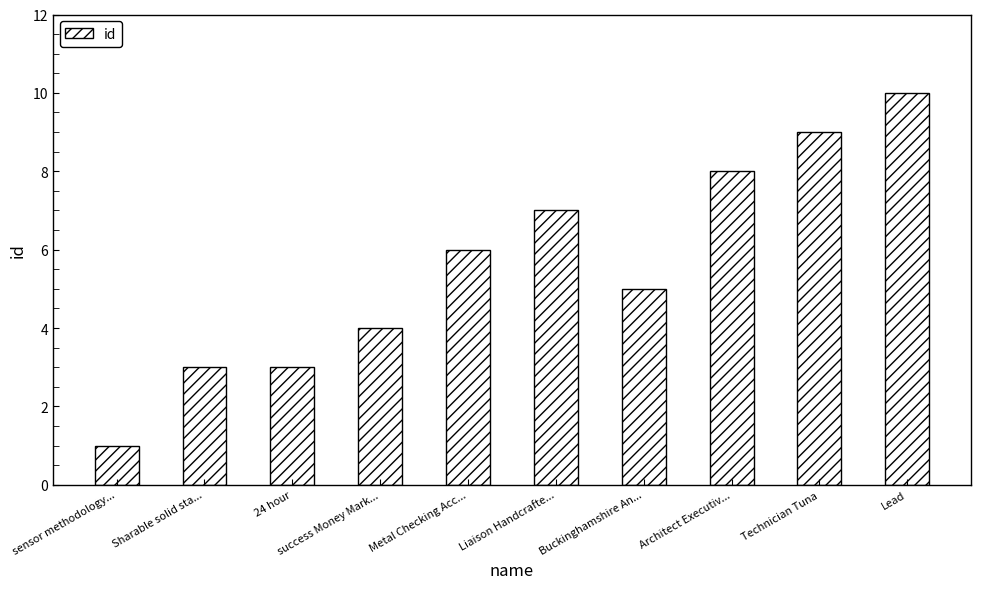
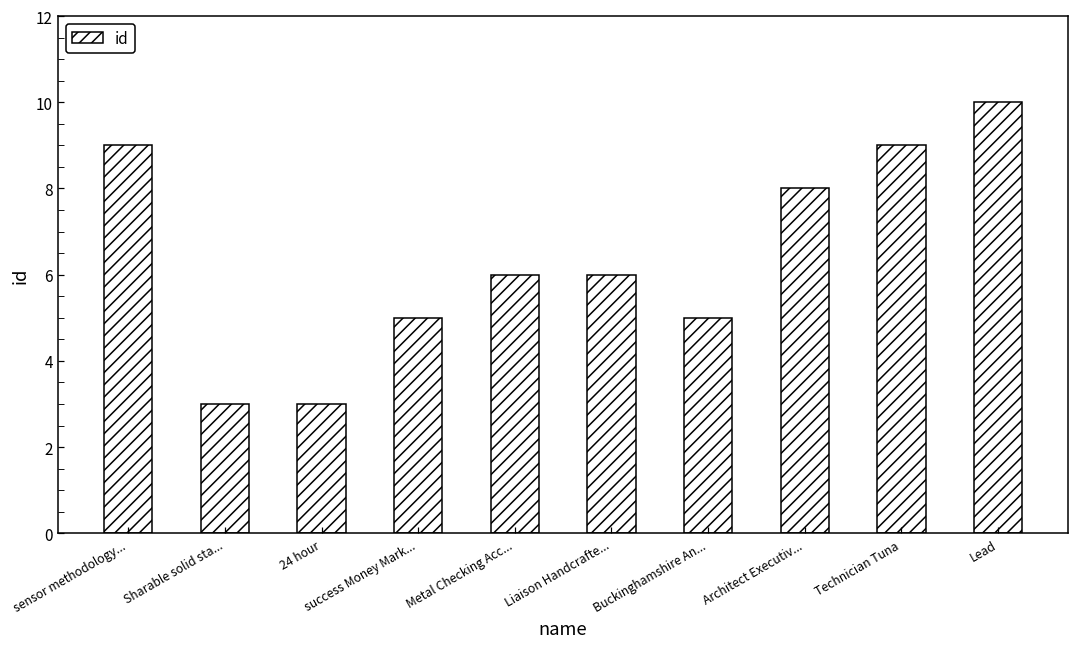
sensor methodology...: 1 -> 9
success Money Mark...: 4 -> 5
Liaison Handcrafte...: 7 -> 6
